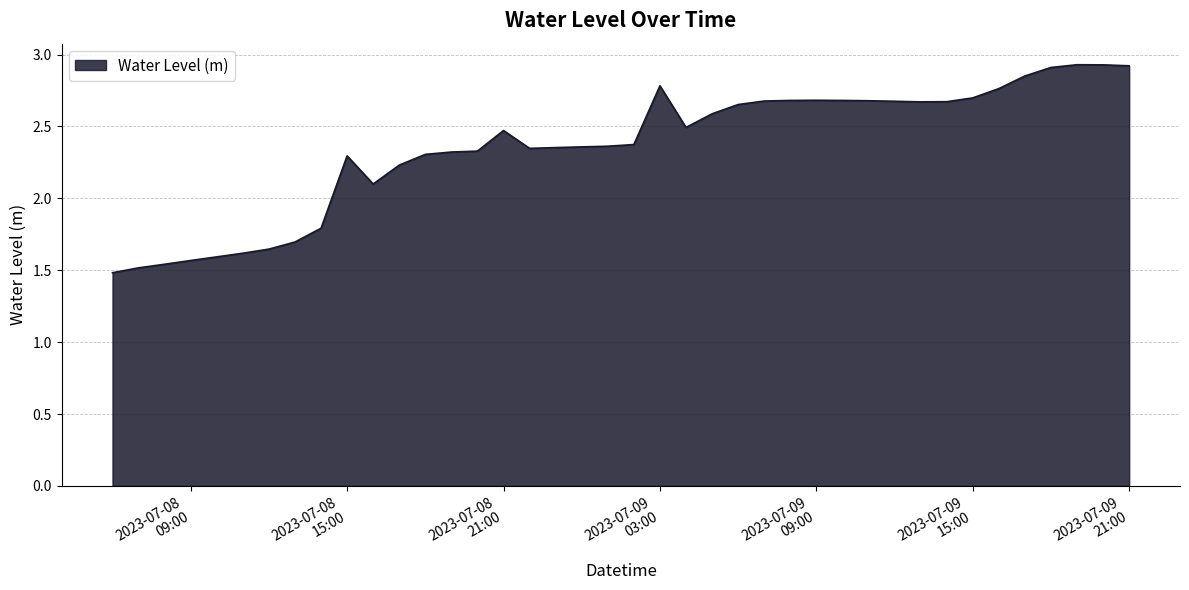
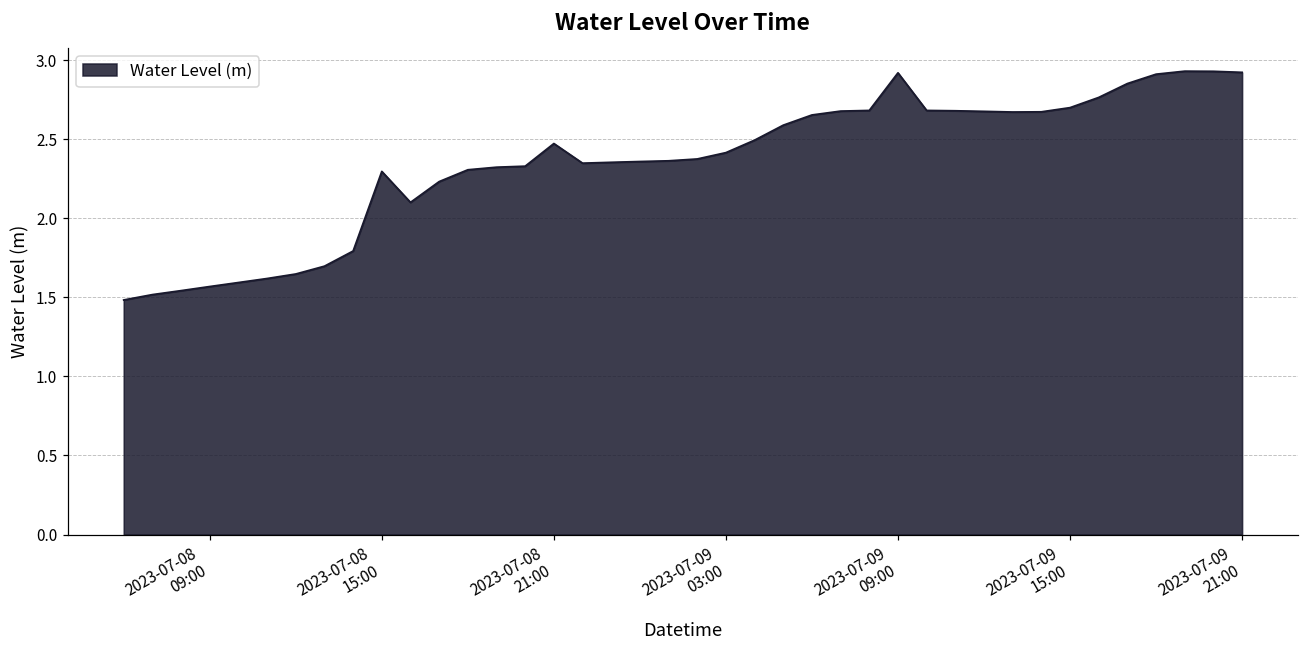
2023-07-09 03:00: 2.78 -> 2.41
2023-07-09 09:00: 2.68 -> 2.92
